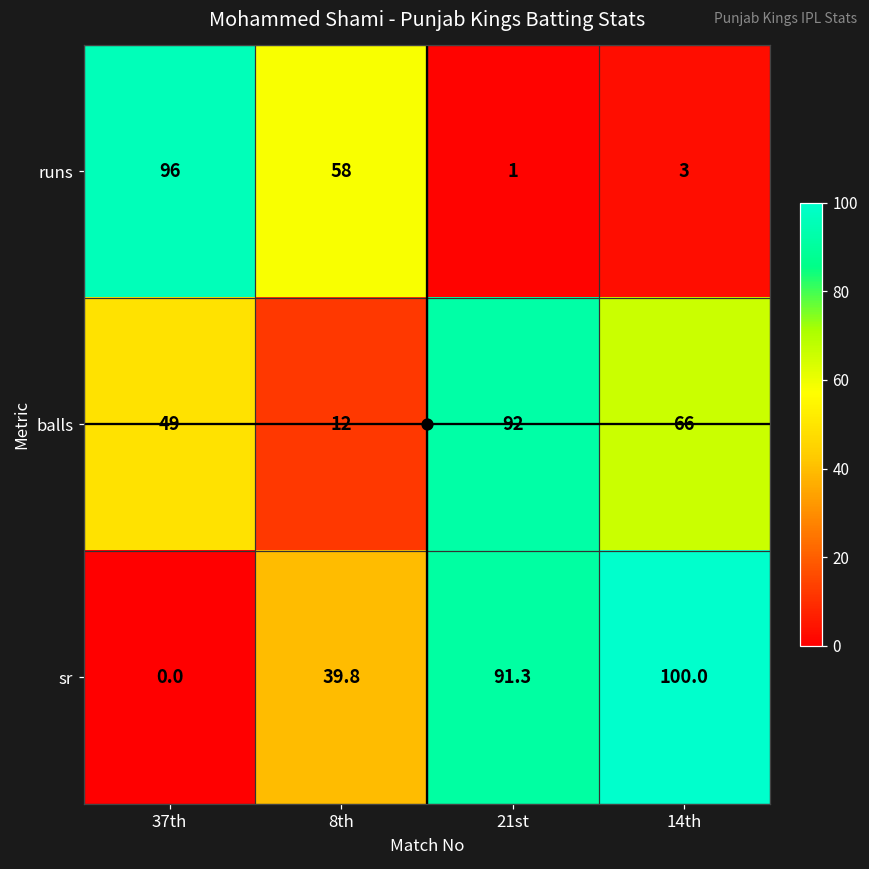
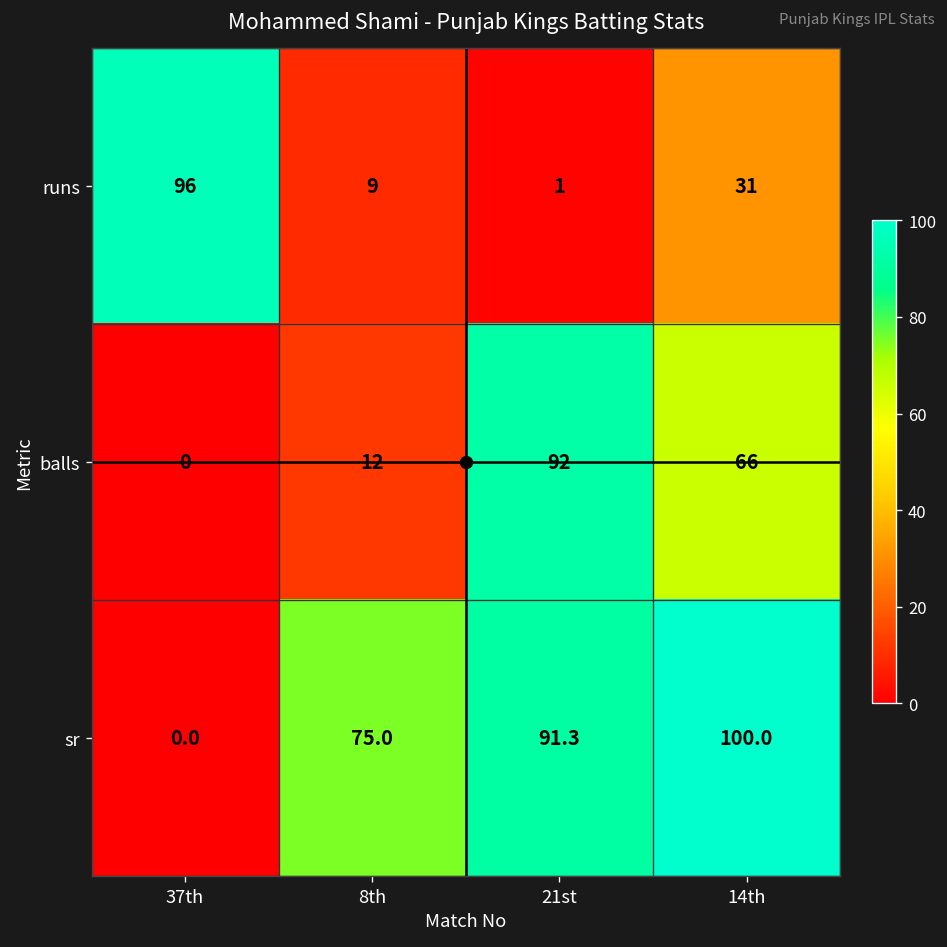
runs, 8th: 58 -> 9
runs, 14th: 3 -> 31
balls, 37th: 49 -> 0
sr, 8th: 39.8 -> 75.0
